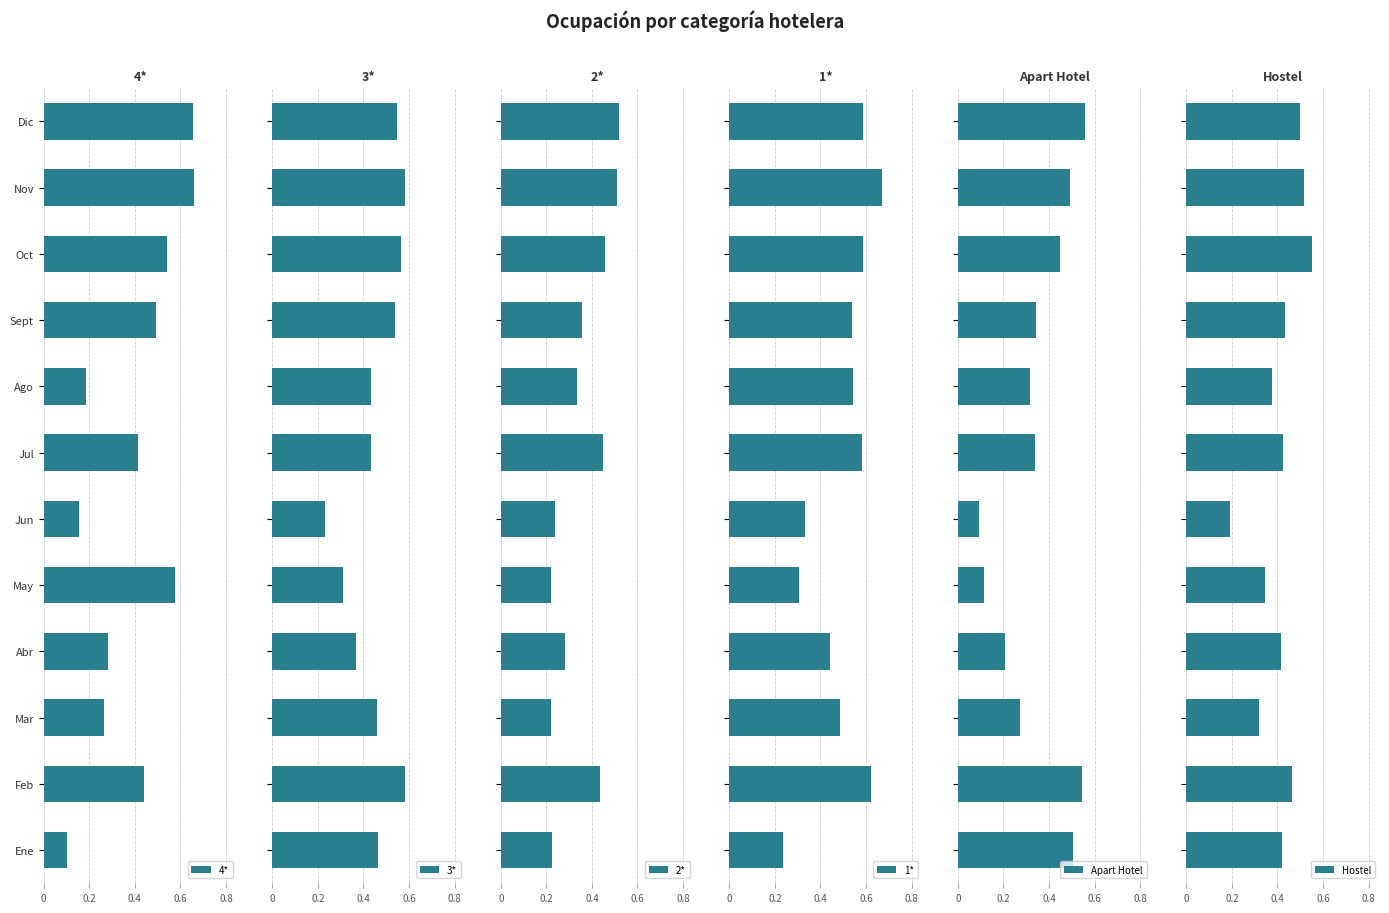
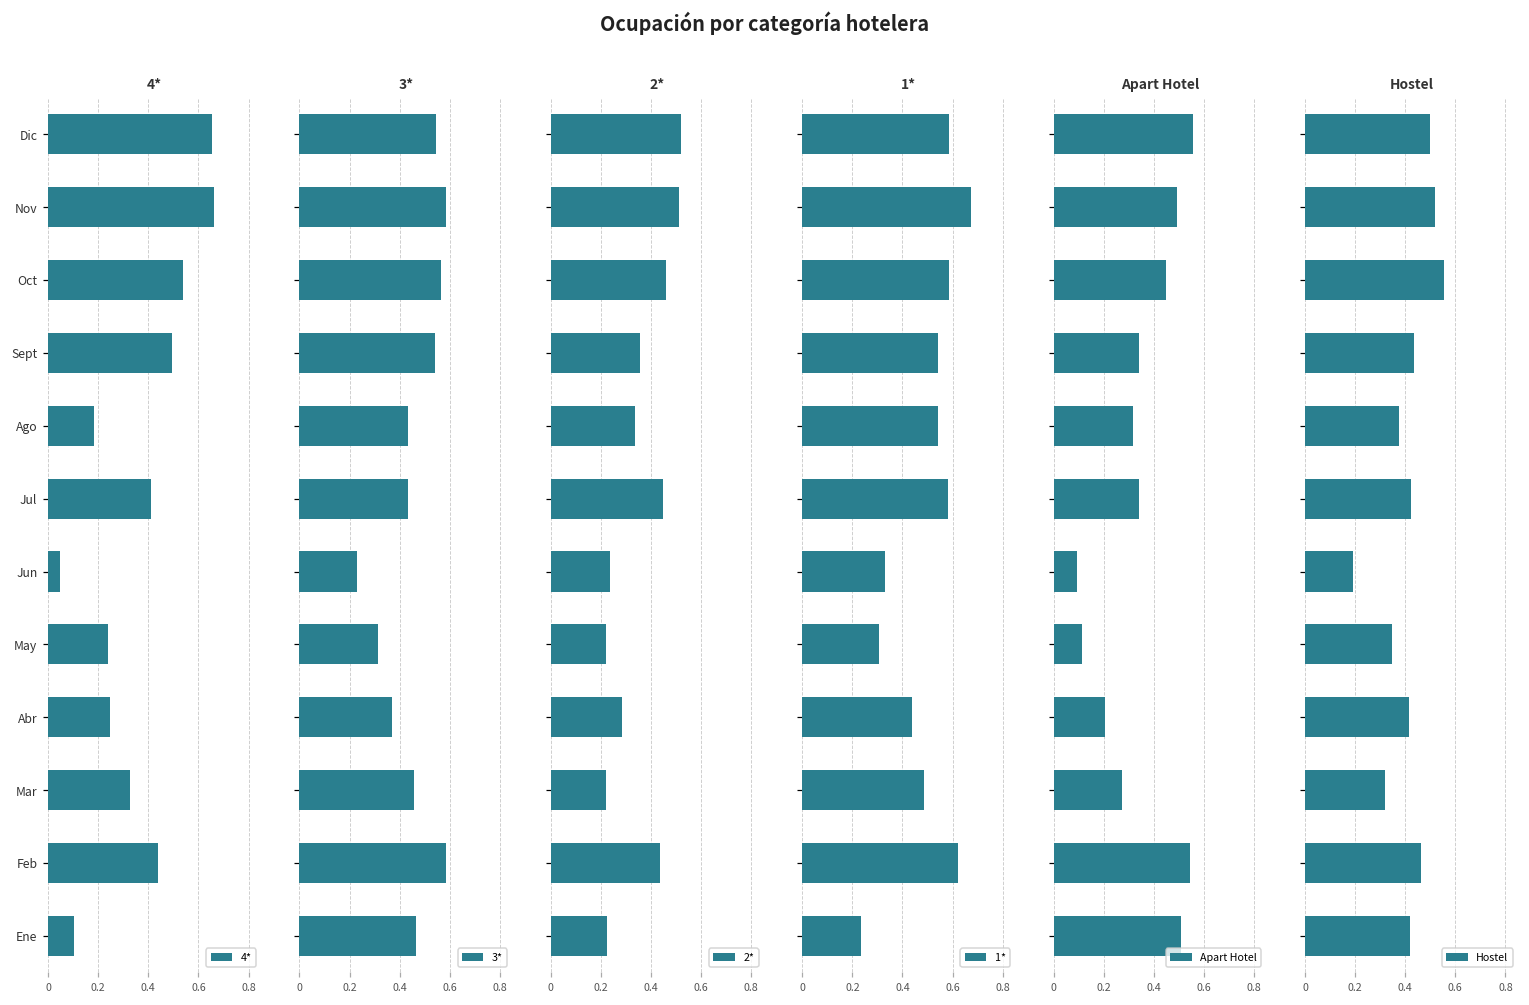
4*, Jun: 0.16 -> 0.05
4*, May: 0.58 -> 0.24
4*, Abr: 0.28 -> 0.25
4*, Mar: 0.27 -> 0.33
